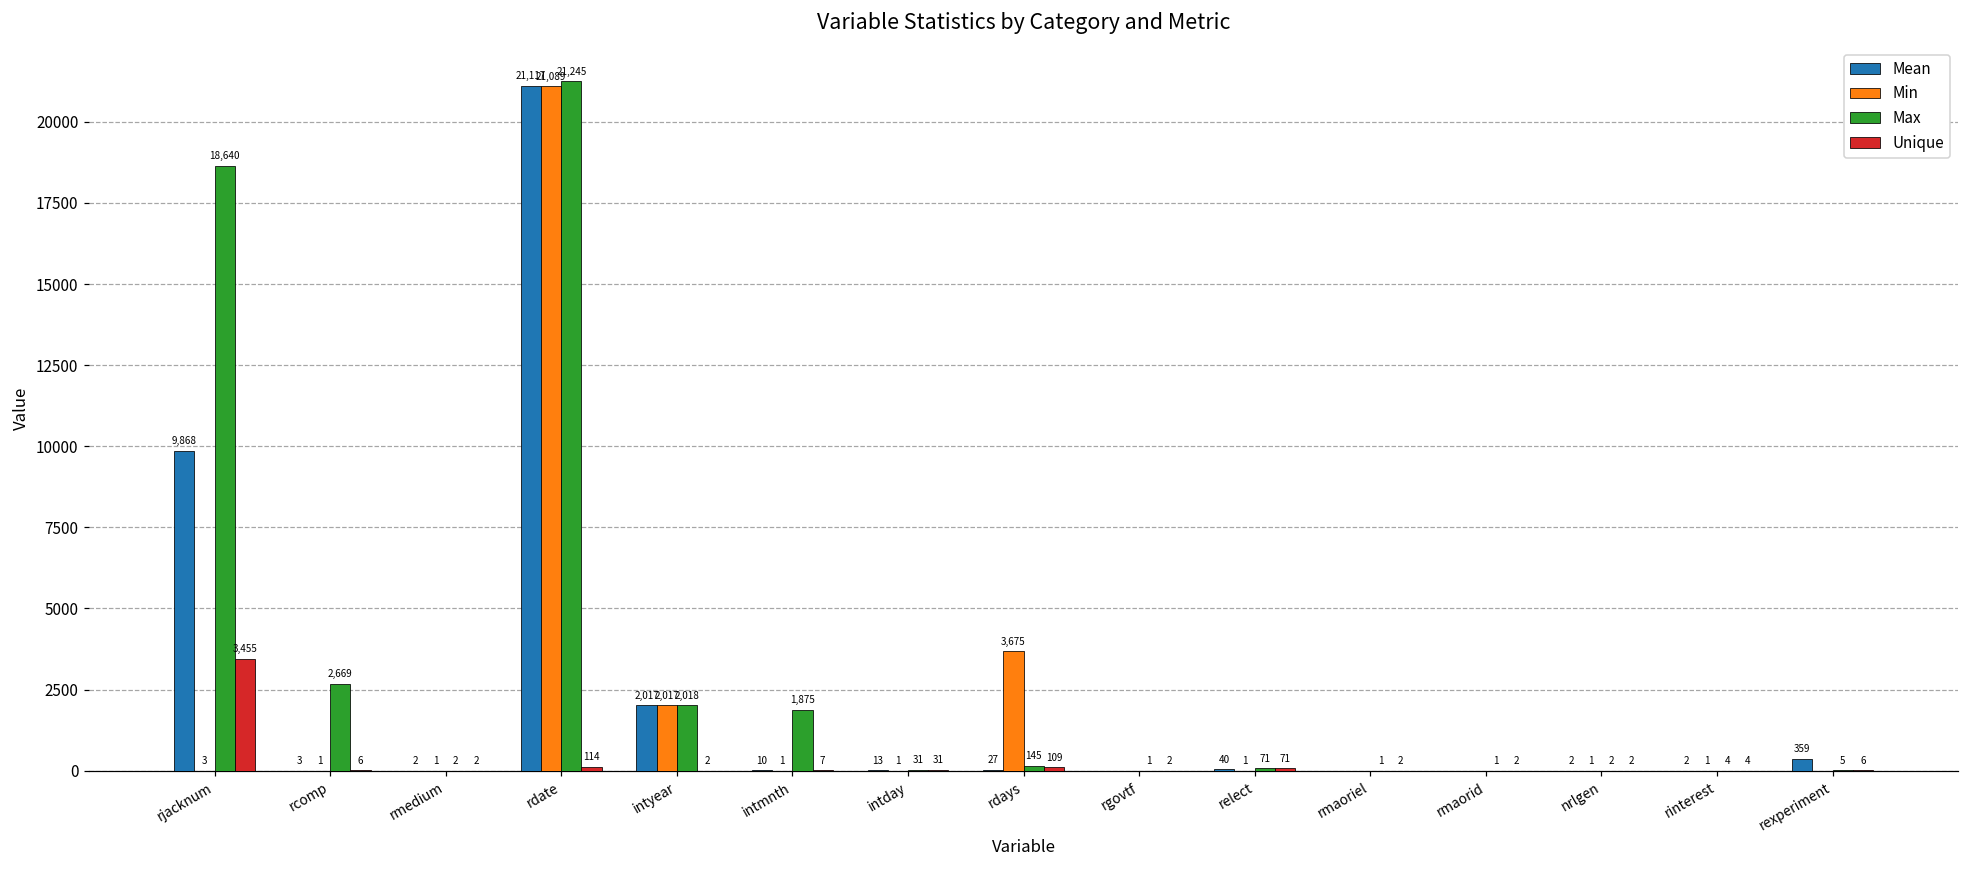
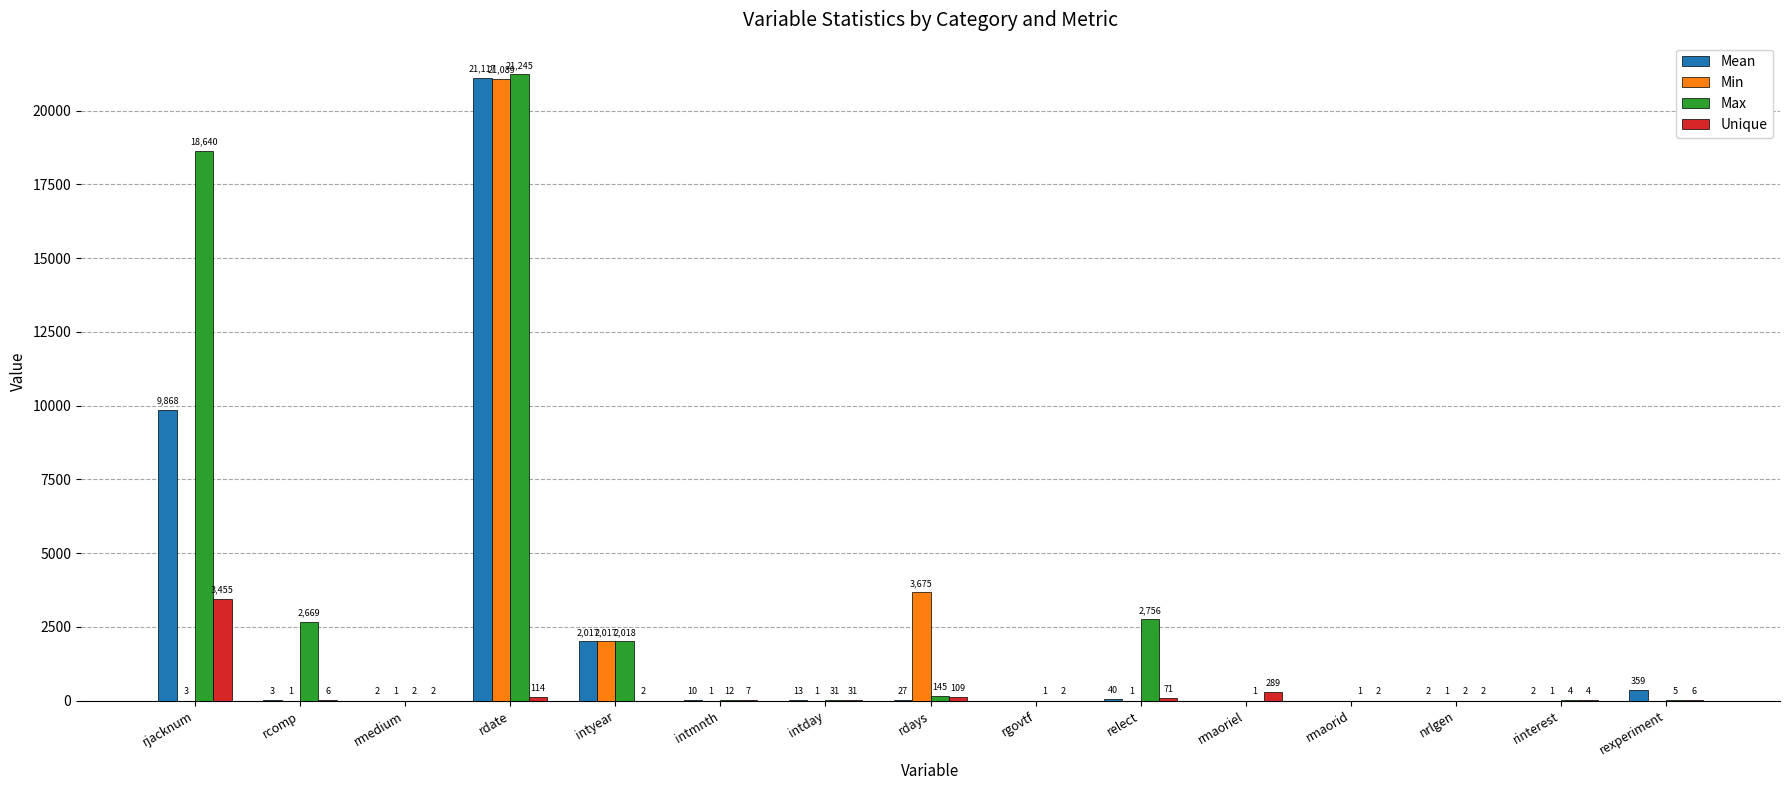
Max, intmnth: 1,875 -> 12
Max, relect: 71 -> 2,756
Unique, rmaoriel: 2 -> 289
